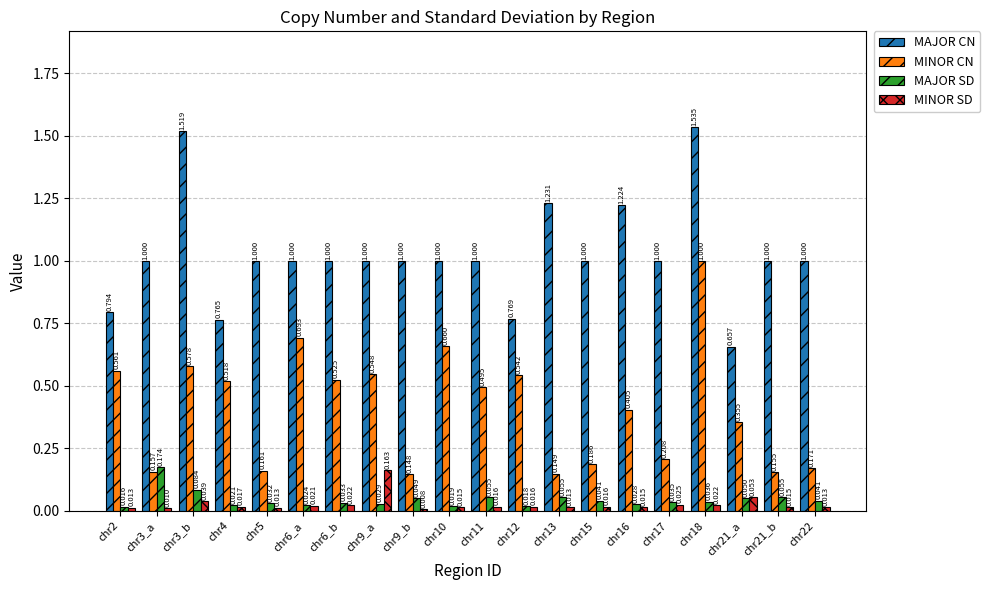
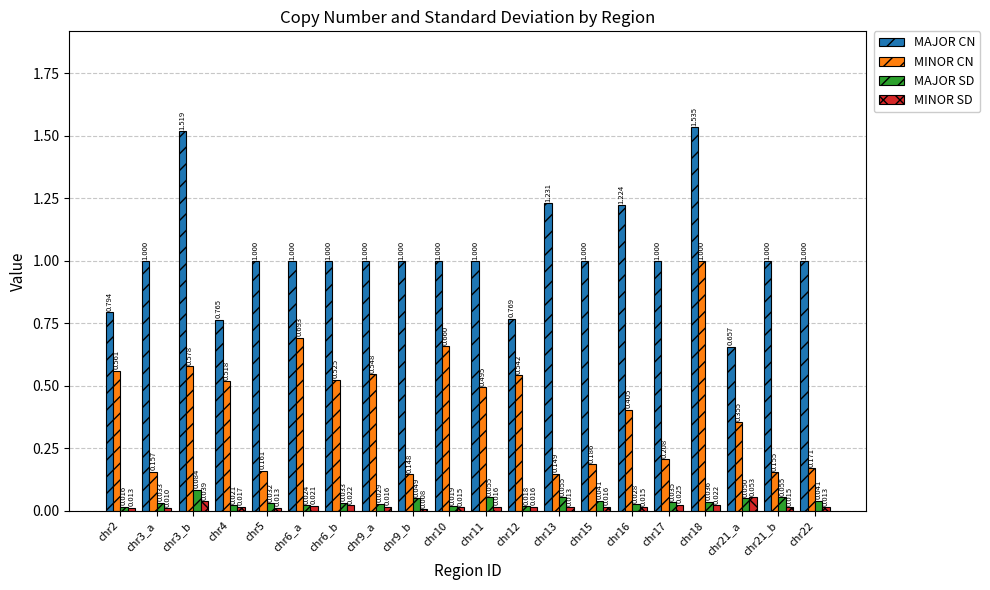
MAJOR SD, chr3_a: 0.174 -> 0.033
MINOR SD, chr9_a: 0.163 -> 0.016
